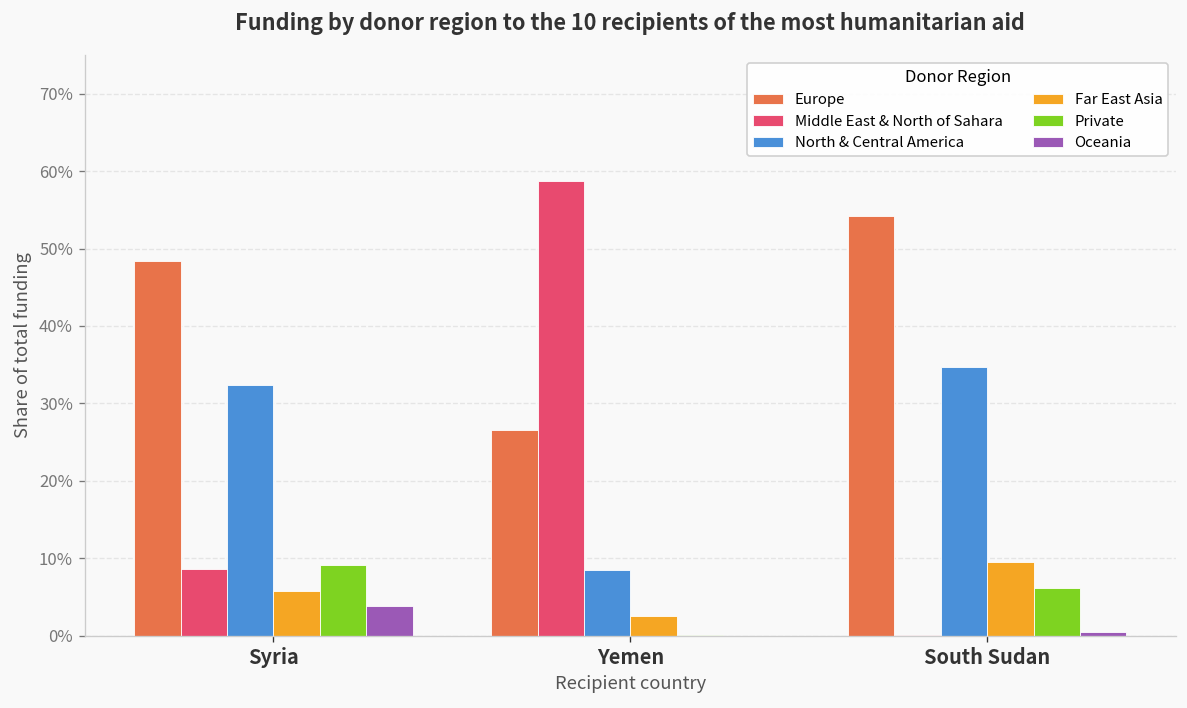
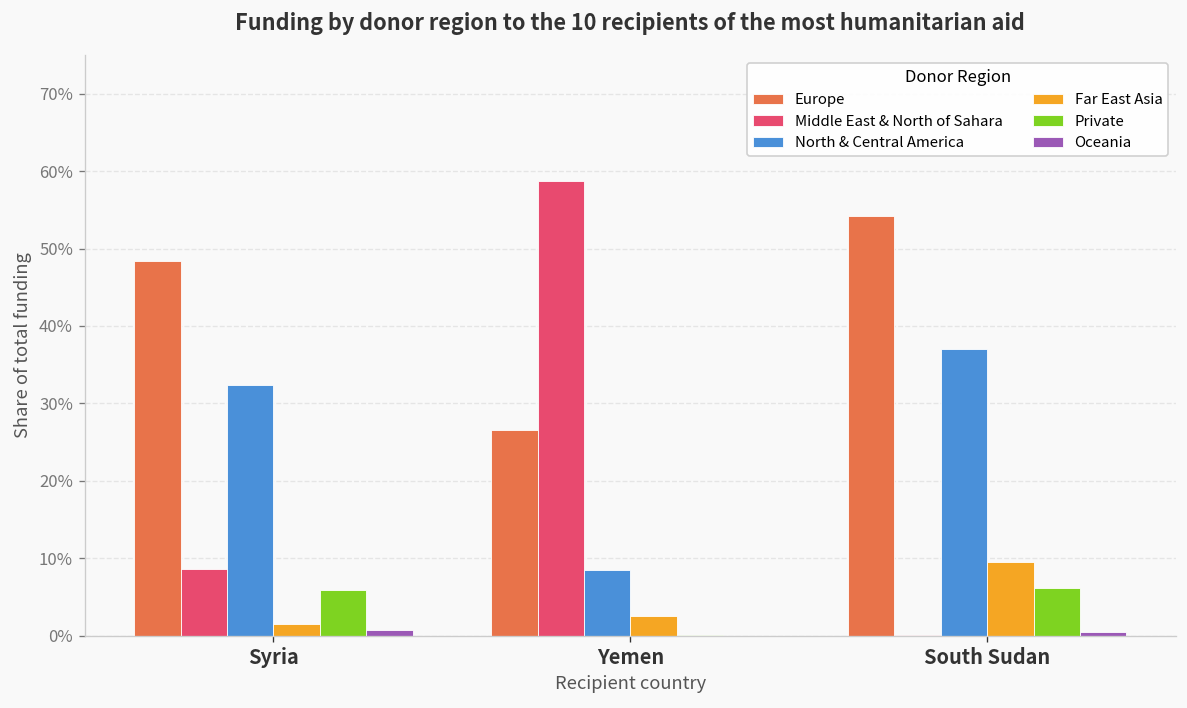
Far East Asia, Syria: 6% -> 1%
Private, Syria: 9% -> 6%
Oceania, Syria: 4% -> 1%
North & Central America, South Sudan: 35% -> 37%
